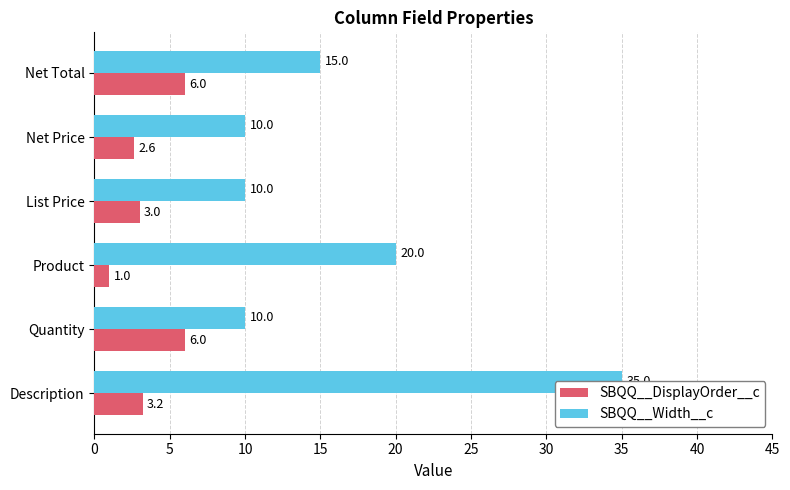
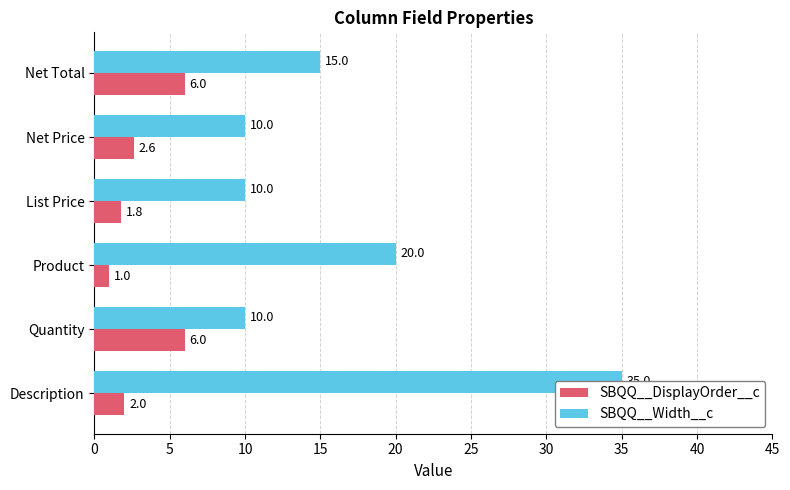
SBQQ__DisplayOrder__c, List Price: 3.0 -> 1.8
SBQQ__DisplayOrder__c, Description: 3.2 -> 2.0
